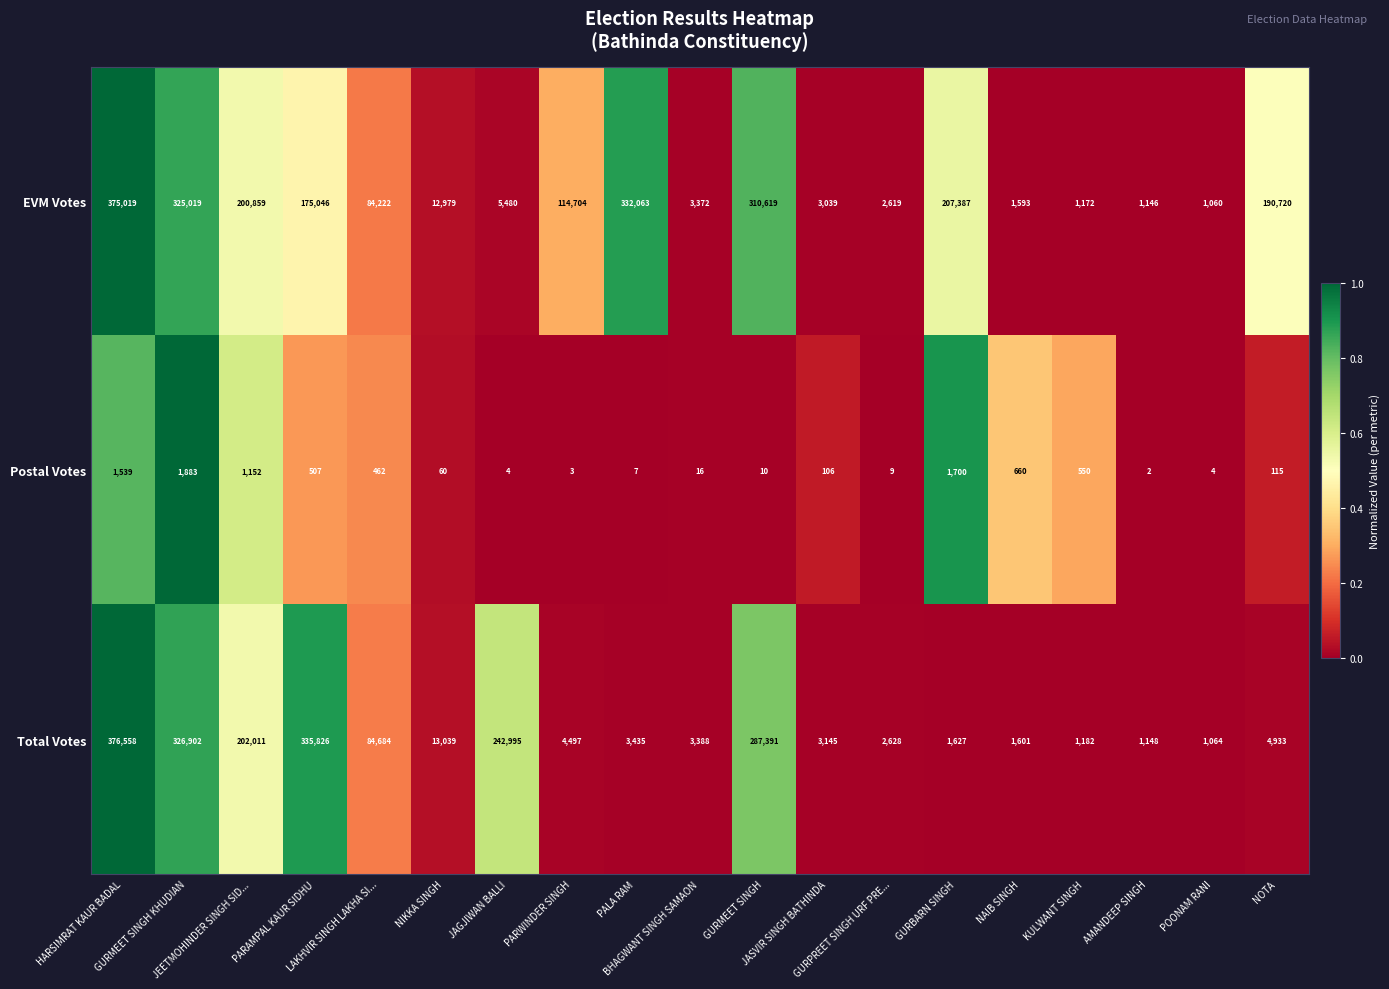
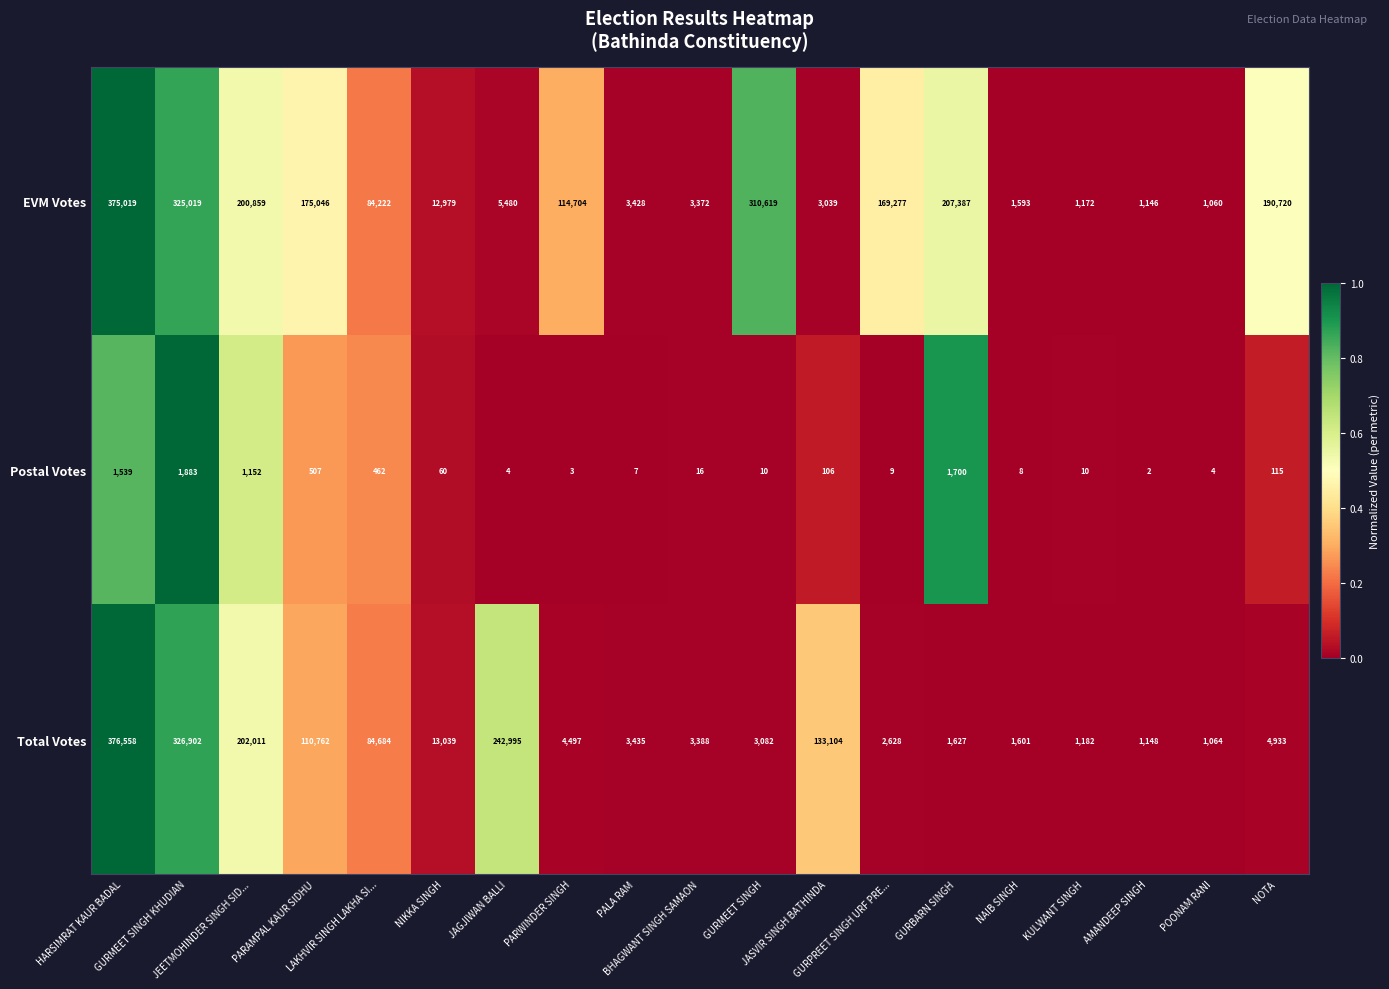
EVM Votes, PALA RAM: 332,063 -> 3,428
EVM Votes, GURPREET SINGH URF PRE...: 2,619 -> 169,277
Postal Votes, NAIB SINGH: 660 -> 8
Postal Votes, KULWANT SINGH: 550 -> 10
Total Votes, PARAMPAL KAUR SIDHU: 335,826 -> 110,762
Total Votes, GURMEET SINGH: 287,391 -> 3,082
Total Votes, JASVIR SINGH BATHINDA: 3,145 -> 133,104
